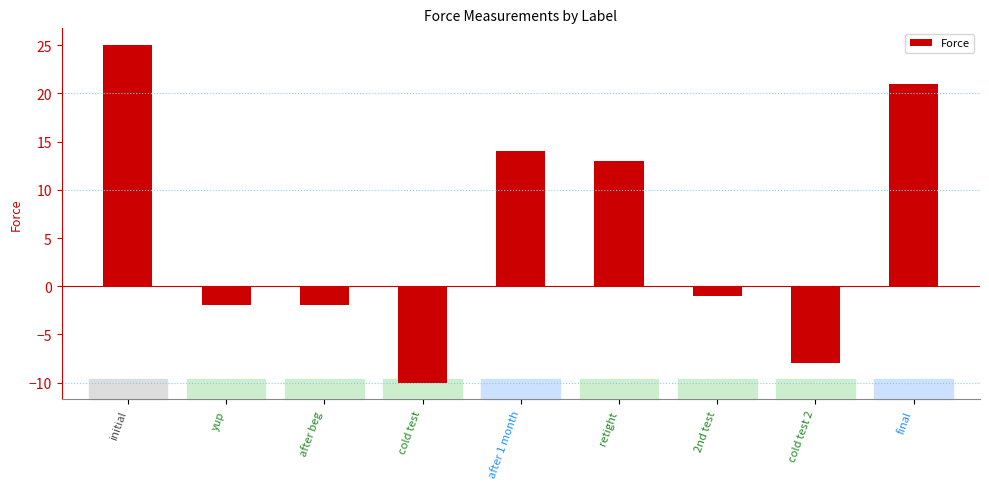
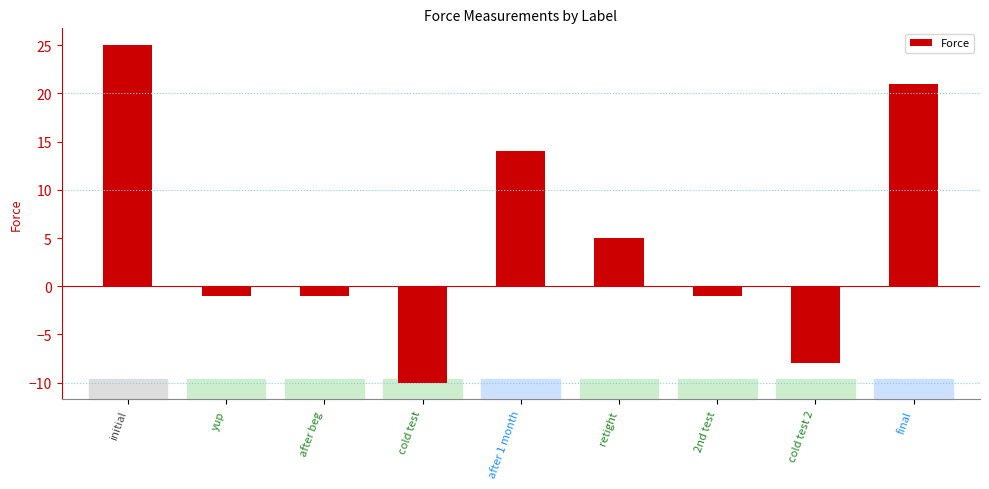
yup: -2 -> -1
after beg: -2 -> -1
retight: 13 -> 5
